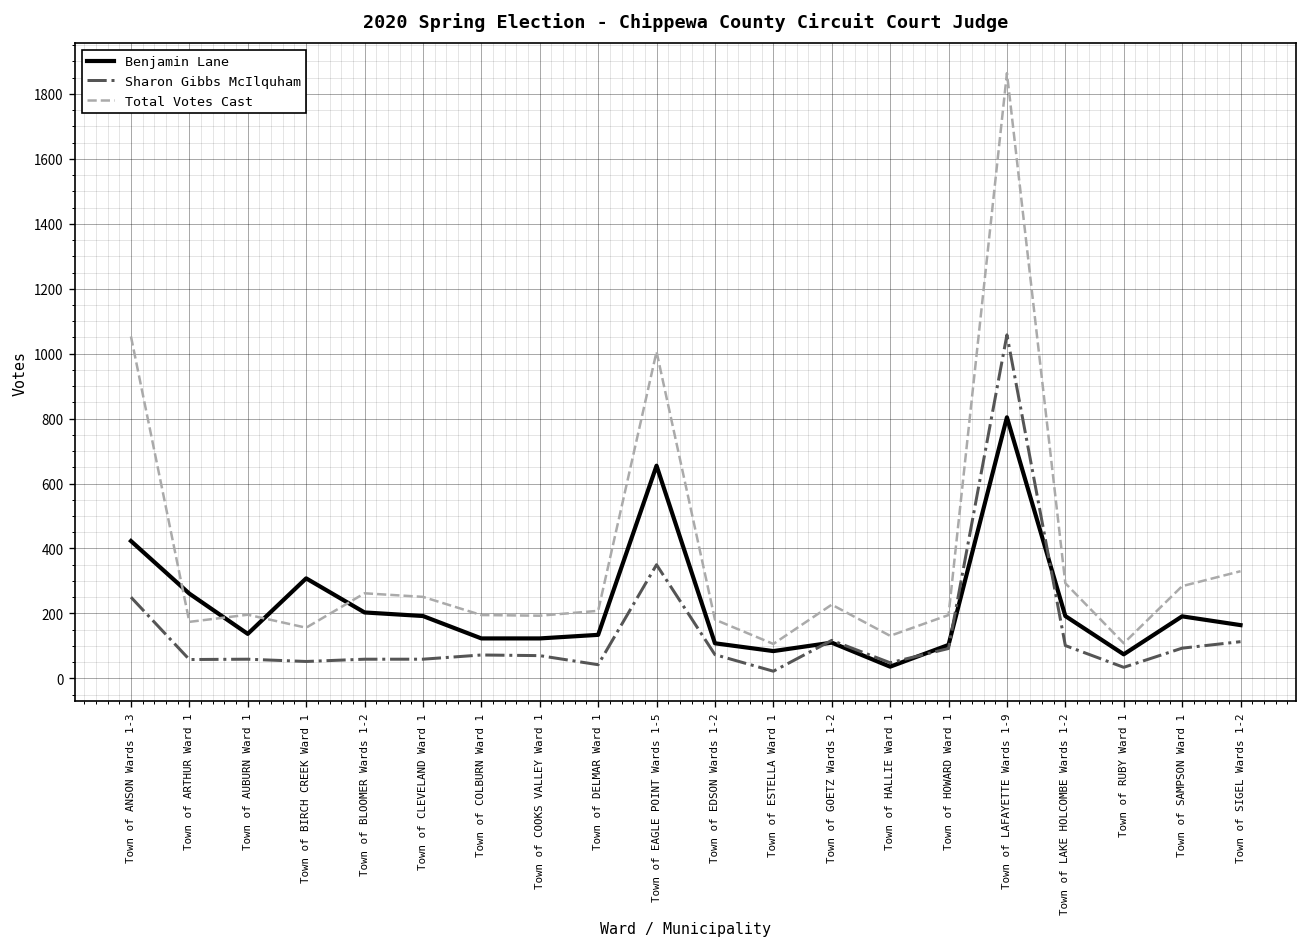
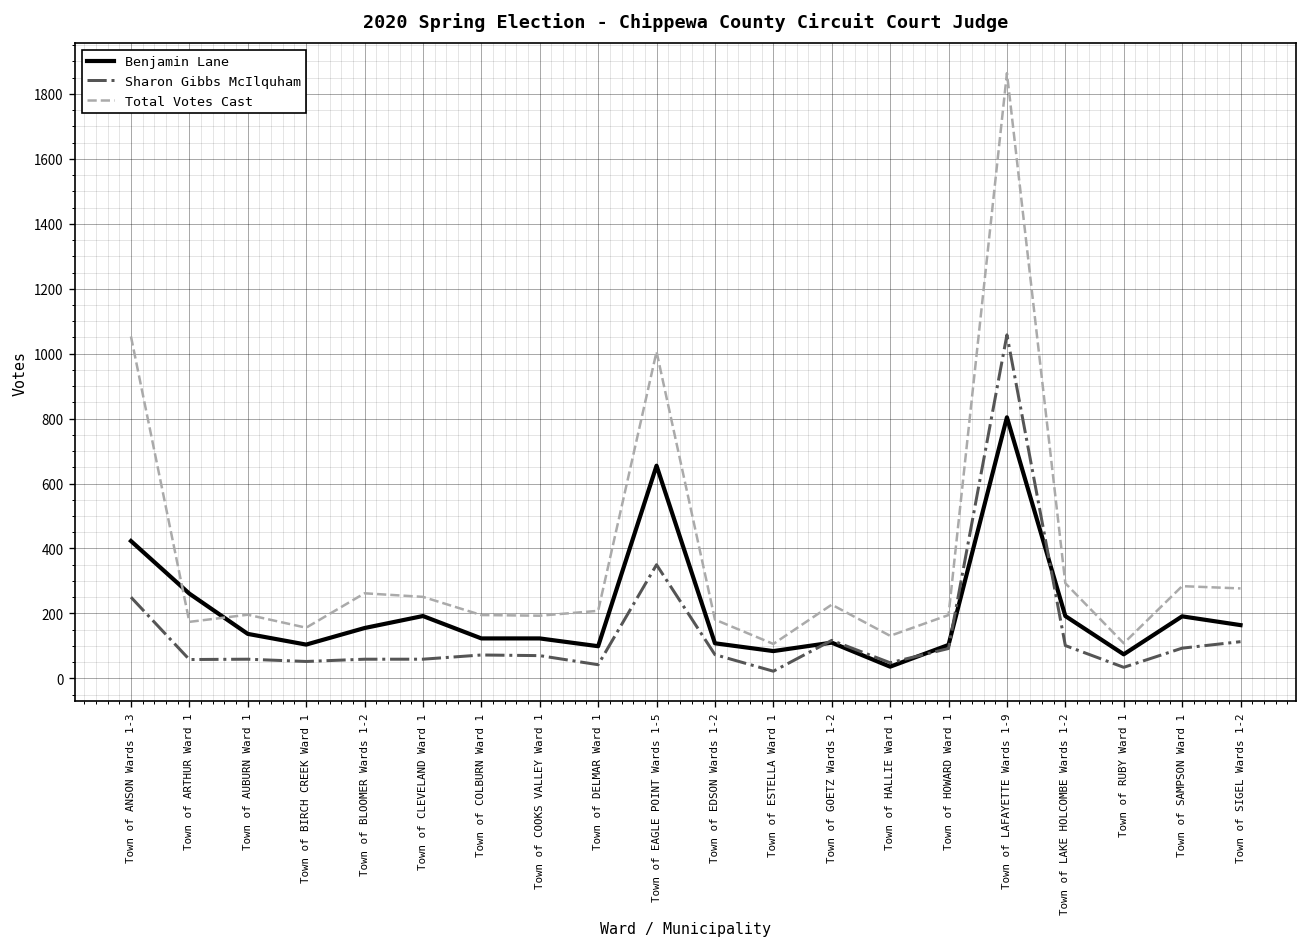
Benjamin Lane, Town of BIRCH CREEK Ward 1: 310 -> 100
Benjamin Lane, Town of BLOOMER Wards 1-2: 200 -> 160
Benjamin Lane, Town of DELMAR Ward 1: 130 -> 100
Total Votes Cast, Town of SIGEL Wards 1-2: 330 -> 280
